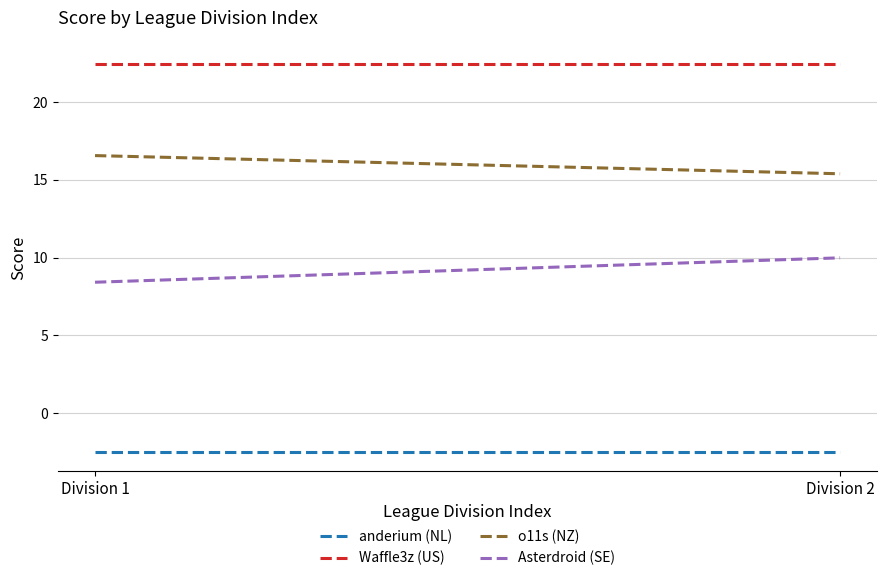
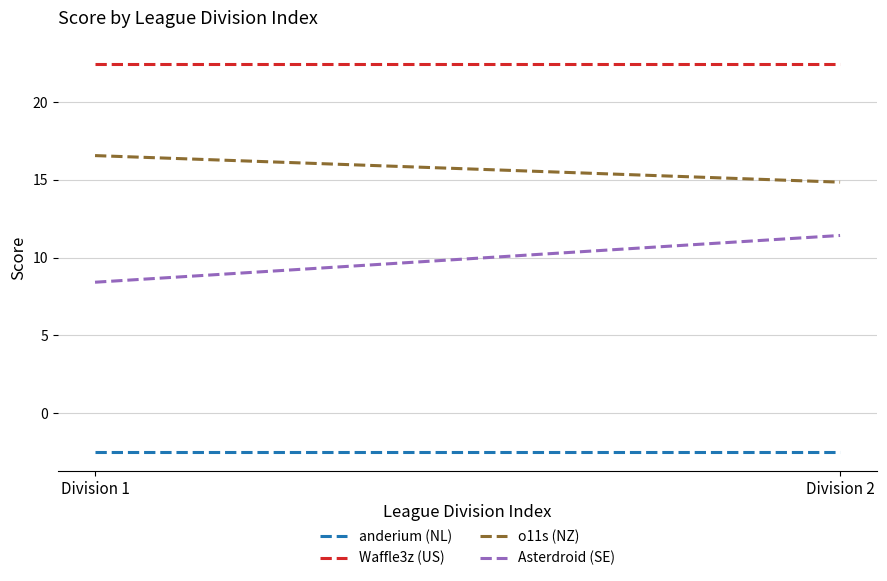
o11s (NZ), Division 2: 15.4 -> 14.9
Asterdroid (SE), Division 2: 10.0 -> 11.4
